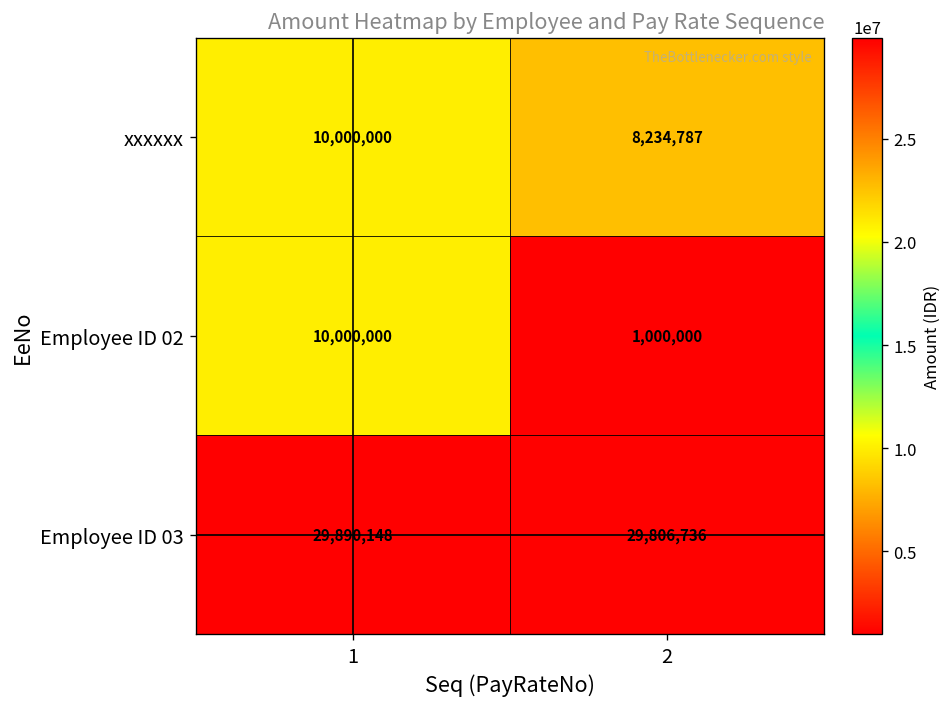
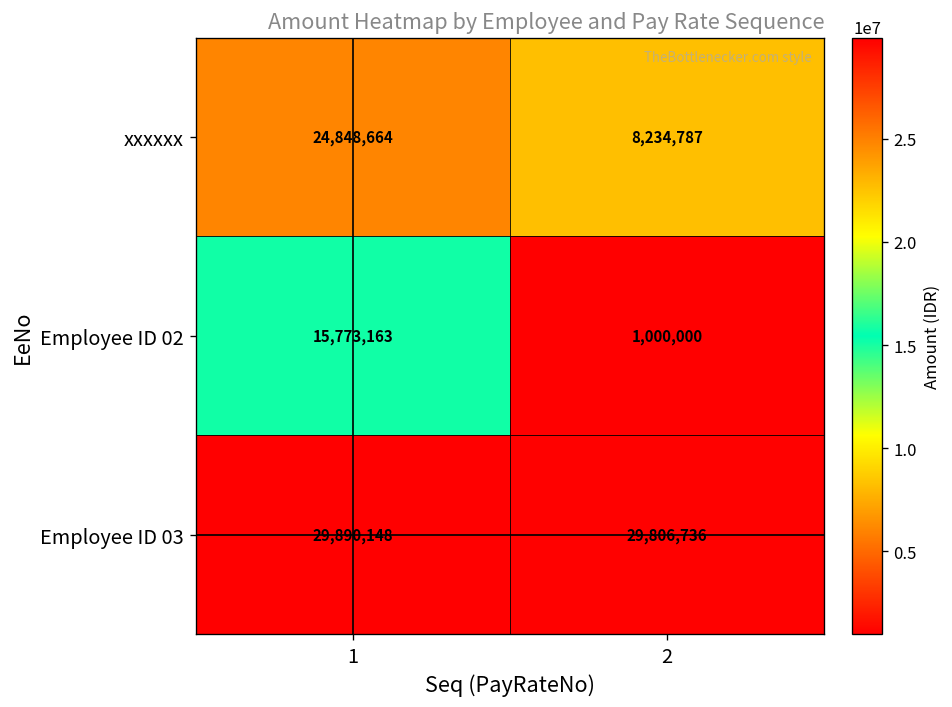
xxxxxx, 1: 10,000,000 -> 24,848,664
Employee ID 02, 1: 10,000,000 -> 15,773,163
